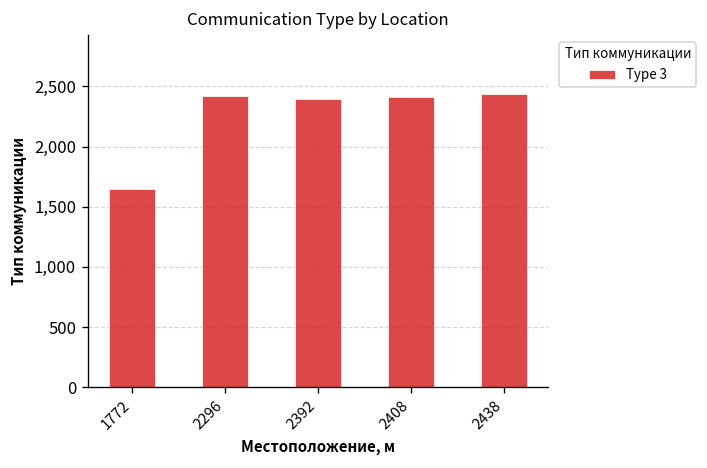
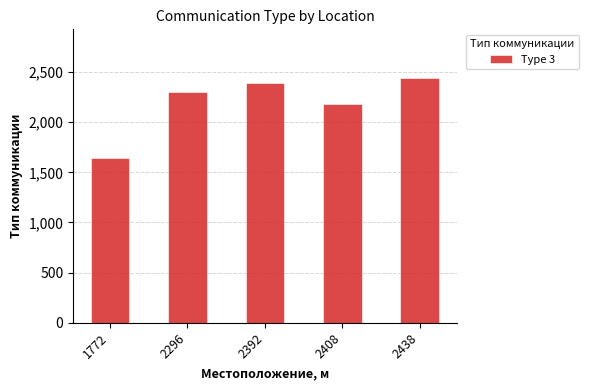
2296: 2,420 -> 2,300
2408: 2,410 -> 2,190
